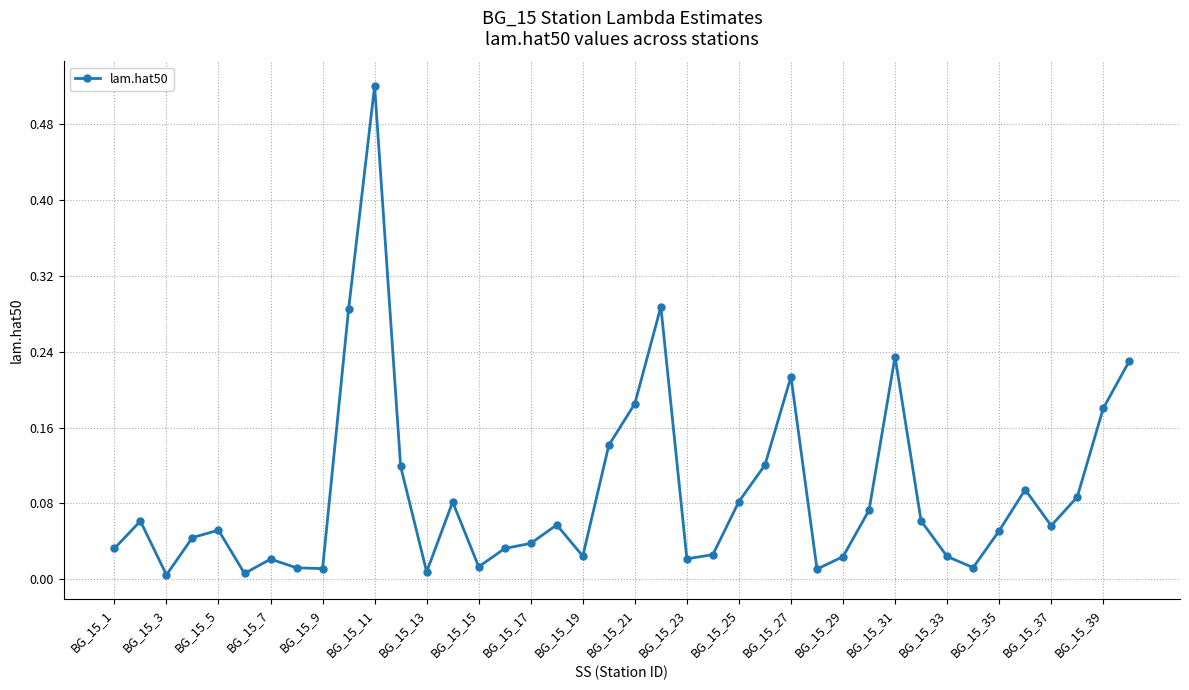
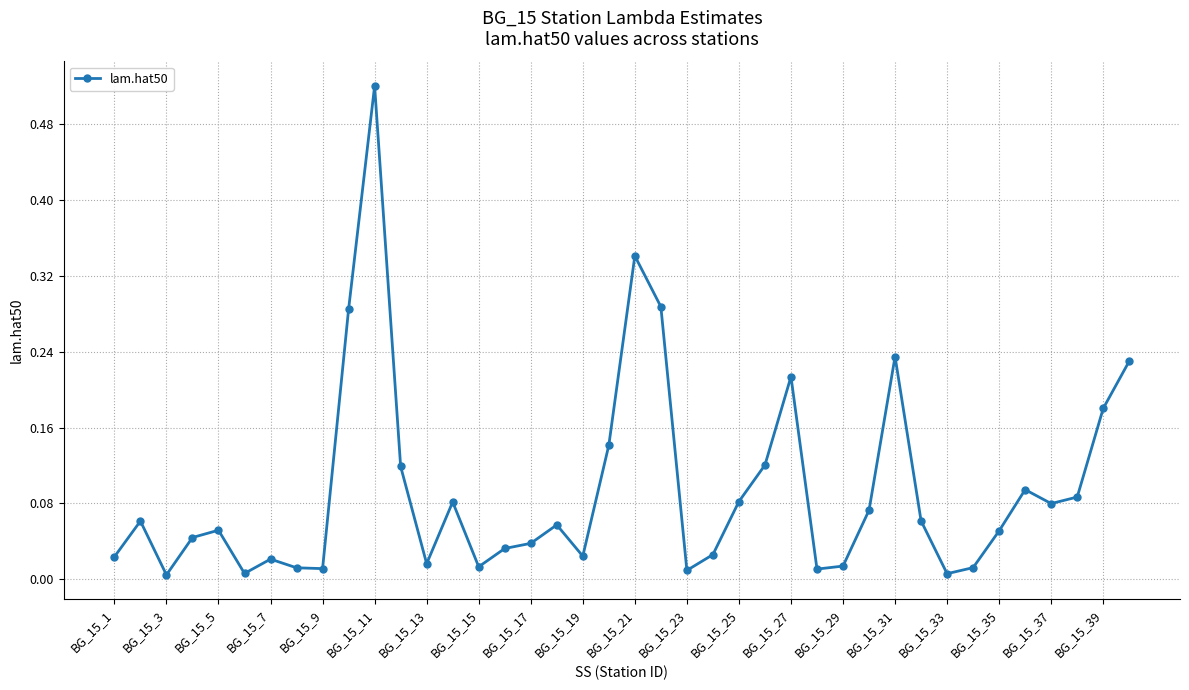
BG_15_1: 0.03 -> 0.02
BG_15_13: 0.01 -> 0.02
BG_15_21: 0.19 -> 0.34
BG_15_23: 0.02 -> 0.01
BG_15_29: 0.02 -> 0.01
BG_15_33: 0.02 -> 0.01
BG_15_37: 0.06 -> 0.08
